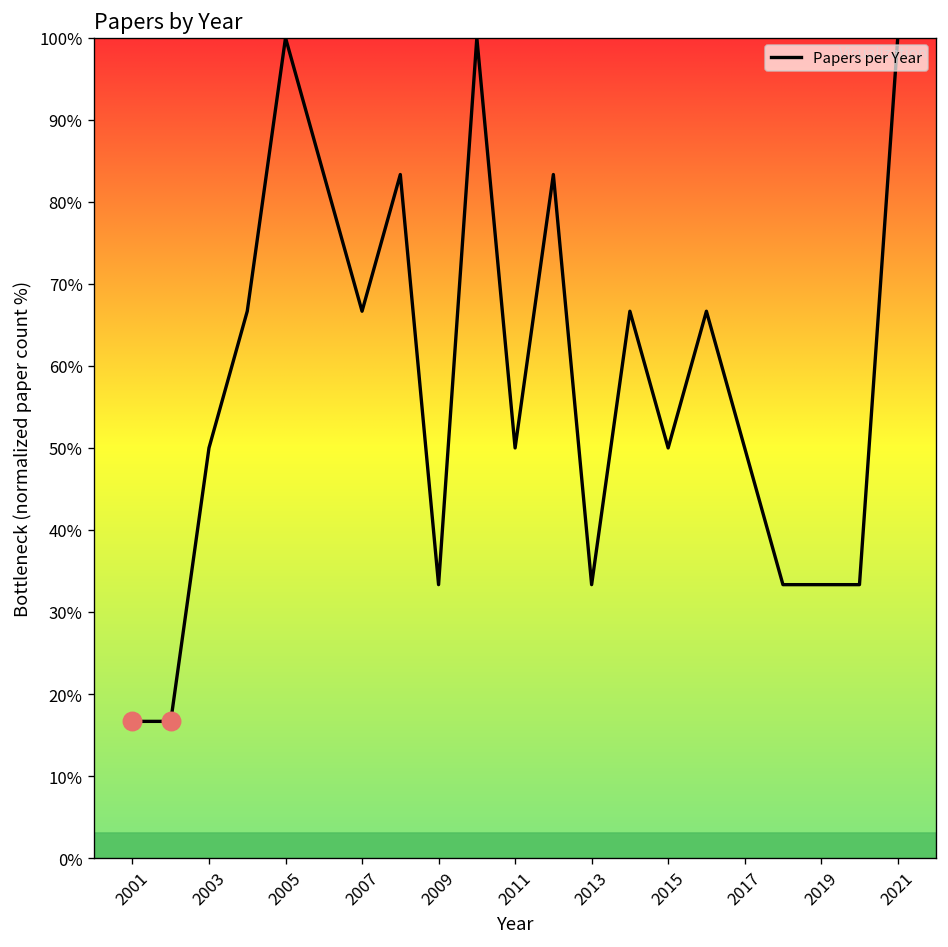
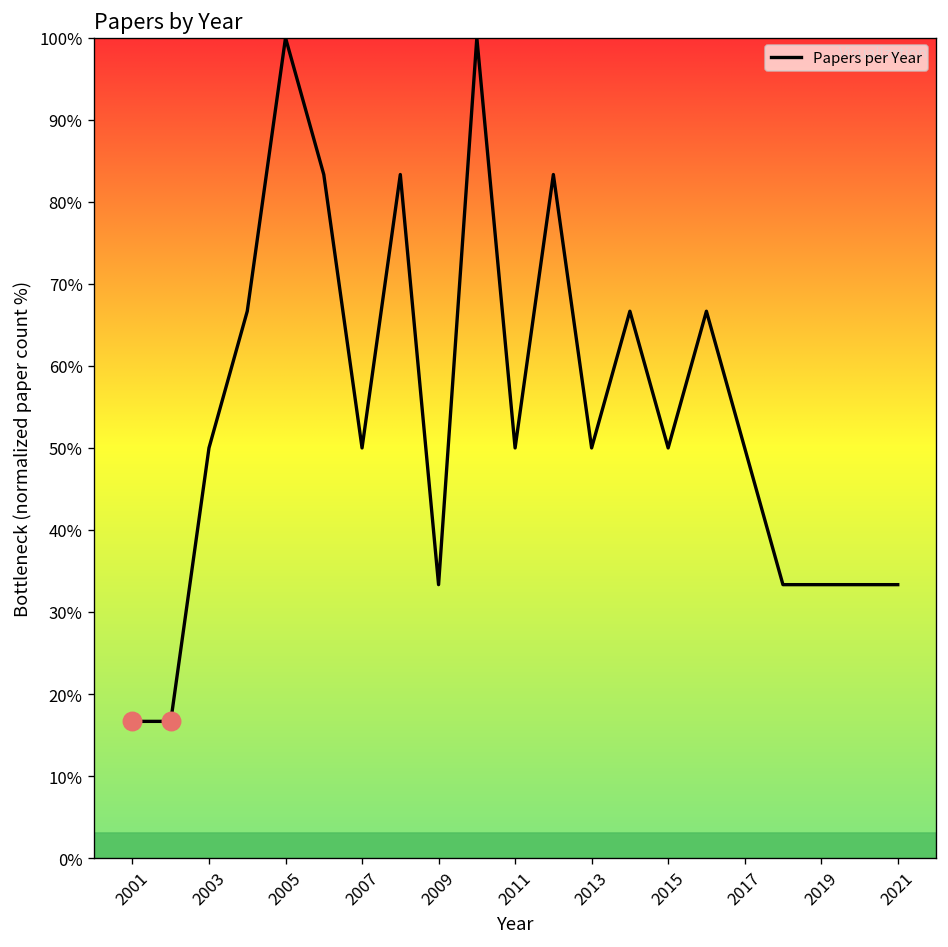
Papers per Year, 2007: 67% -> 50%
Papers per Year, 2013: 33% -> 50%
Papers per Year, 2021: 100% -> 33%
